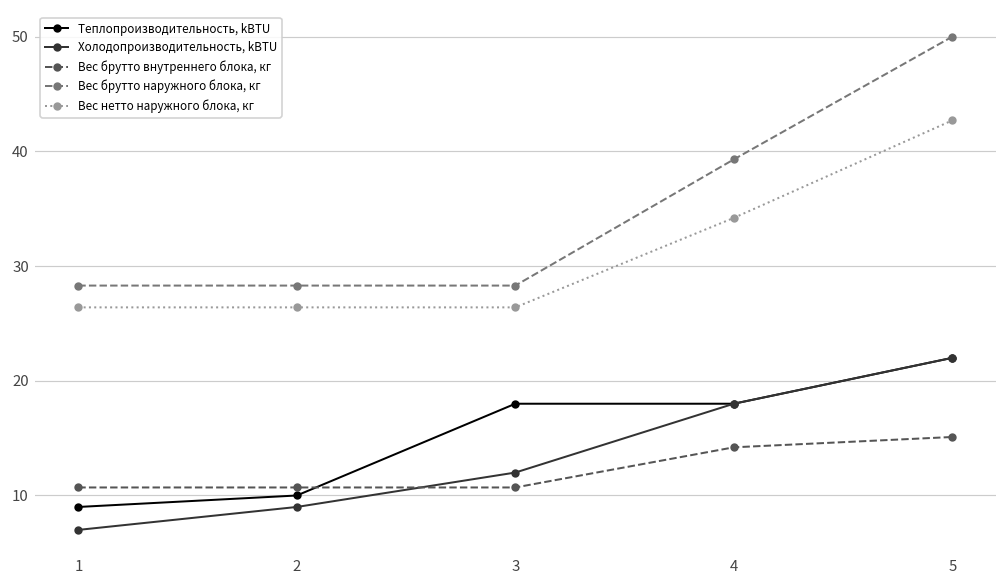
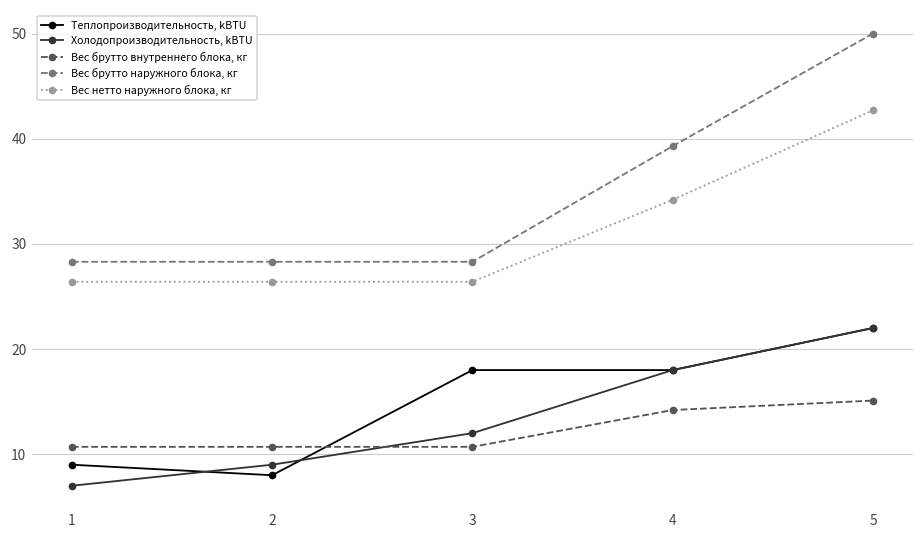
Теплопроизводительность, kBTU, 2: 10 -> 8
